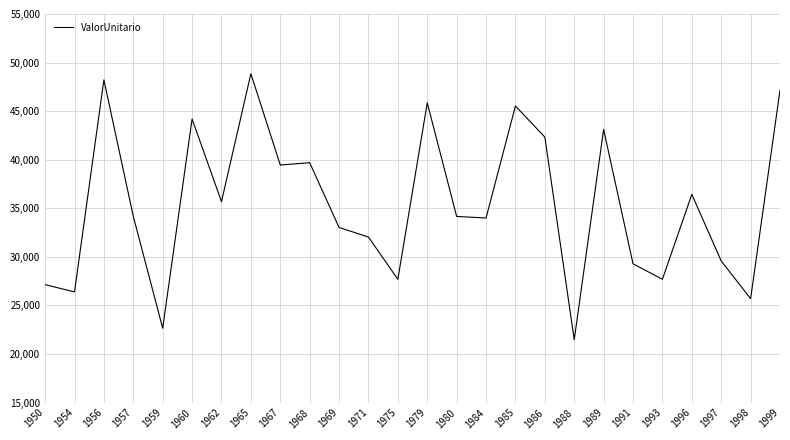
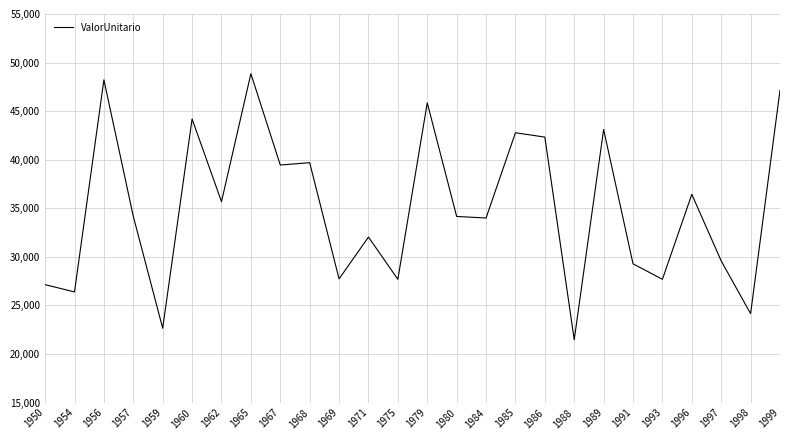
1969: 33,000 -> 28,000
1985: 46,000 -> 43,000
1998: 26,000 -> 24,000
